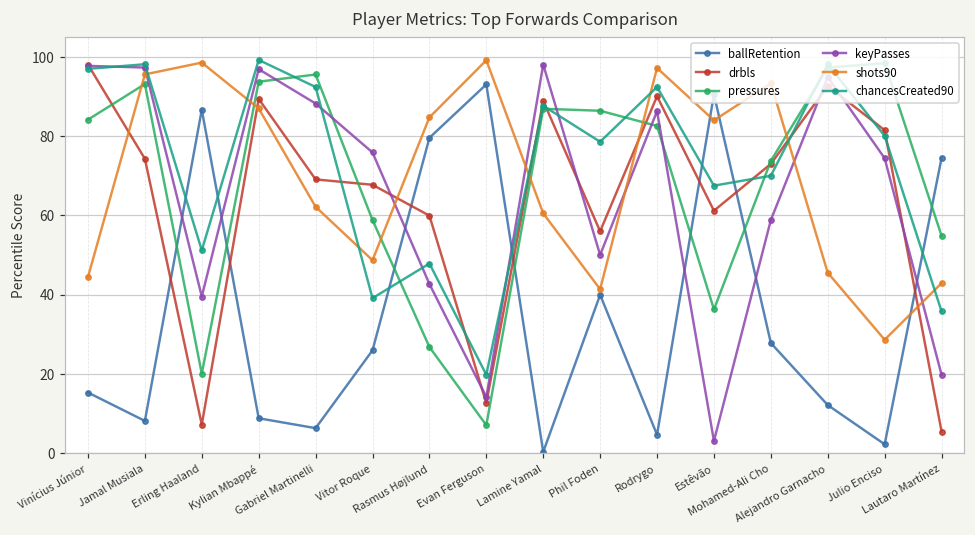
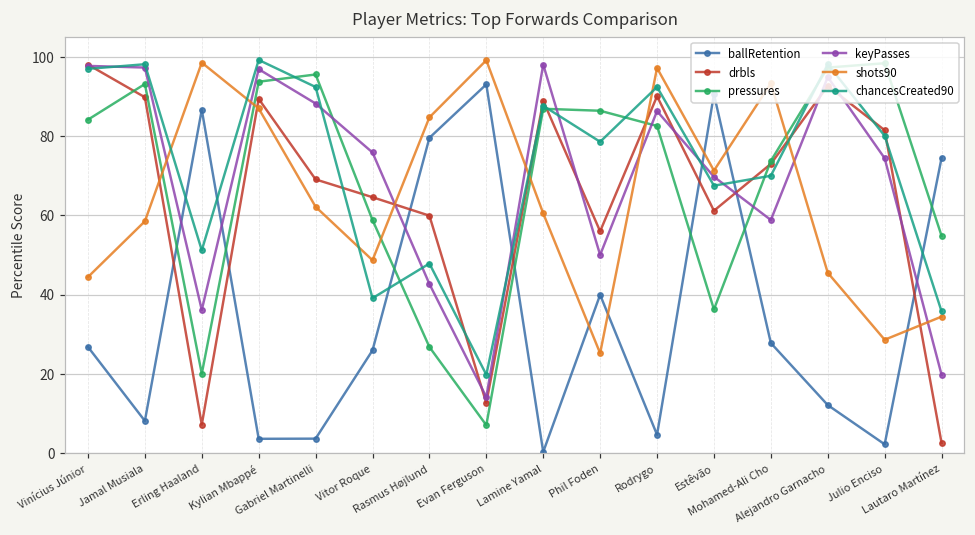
ballRetention, Vinícius Júnior: 15 -> 27
drbls, Jamal Musiala: 74 -> 90
shots90, Jamal Musiala: 96 -> 59
keyPasses, Erling Haaland: 40 -> 36
ballRetention, Kylian Mbappé: 9 -> 4
ballRetention, Gabriel Martinelli: 6 -> 4
drbls, Vitor Roque: 68 -> 65
shots90, Phil Foden: 41 -> 25
keyPasses, Estêvão: 3 -> 70
shots90, Estêvão: 84 -> 71
drbls, Lautaro Martínez: 5 -> 3
shots90, Lautaro Martínez: 43 -> 34
